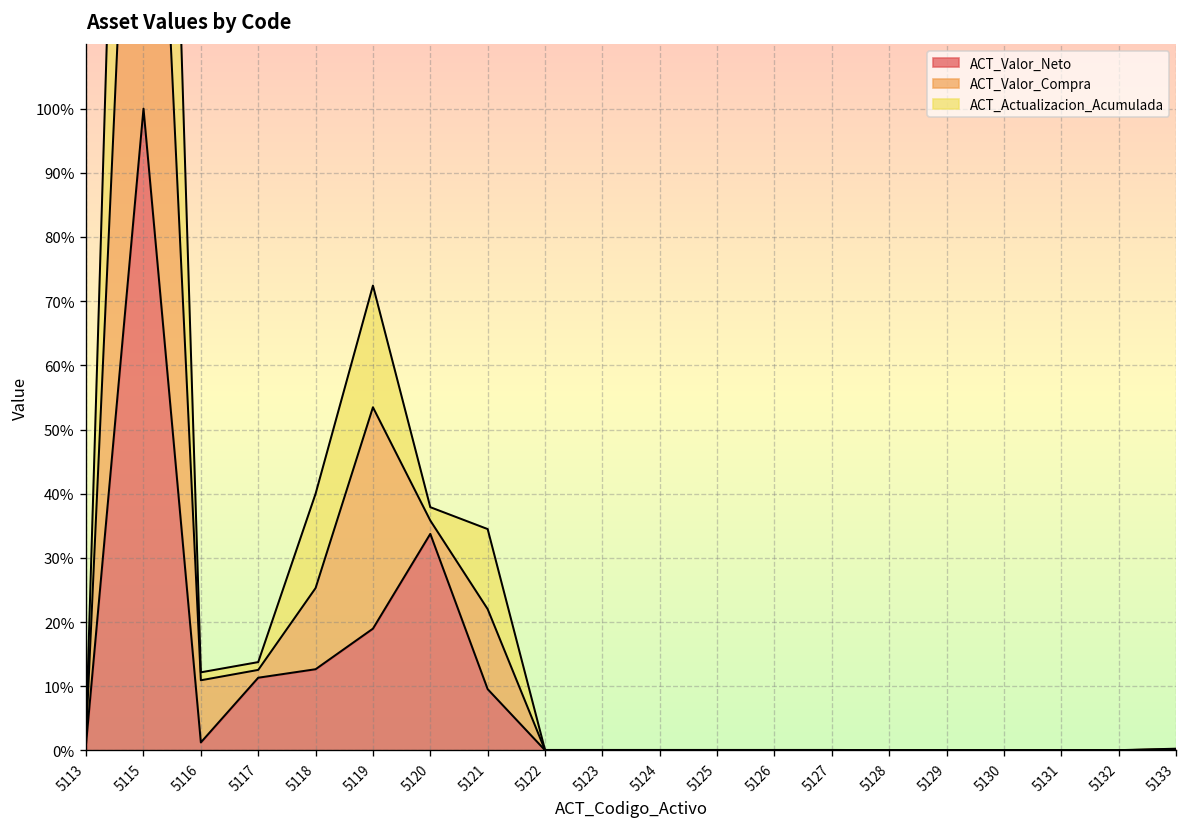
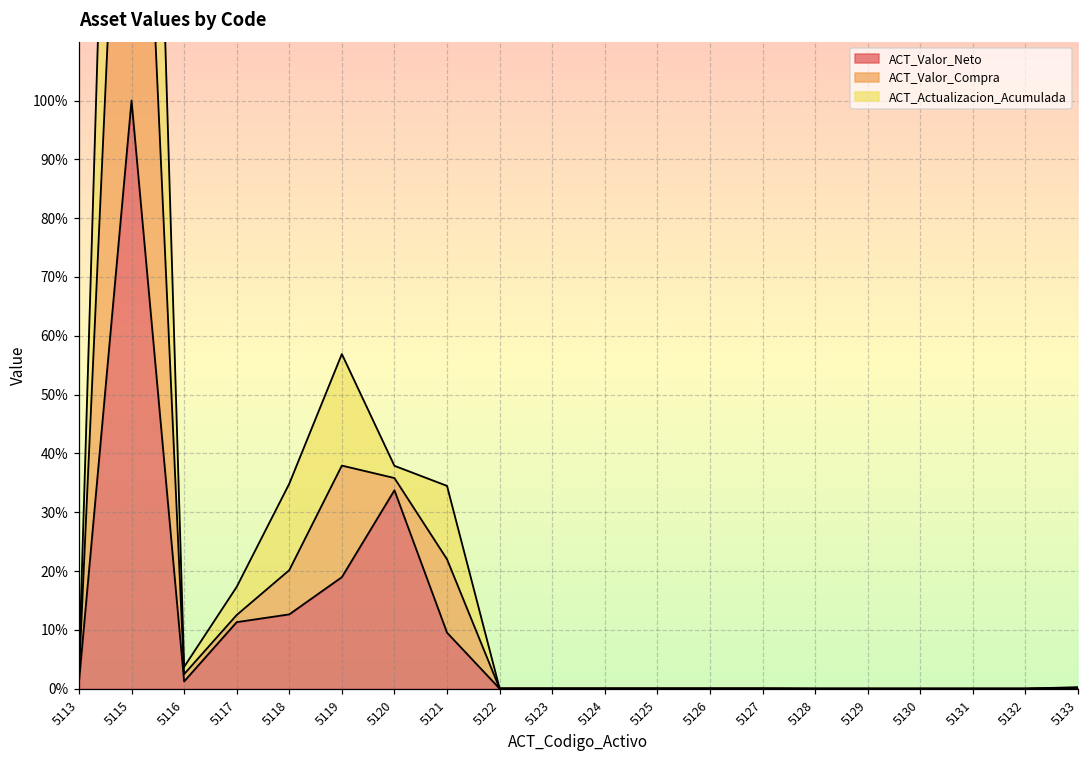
ACT_Valor_Compra, 5116: 10% -> 1%
ACT_Actualizacion_Acumulada, 5117: 1% -> 5%
ACT_Valor_Compra, 5118: 13% -> 8%
ACT_Valor_Compra, 5119: 34% -> 19%
